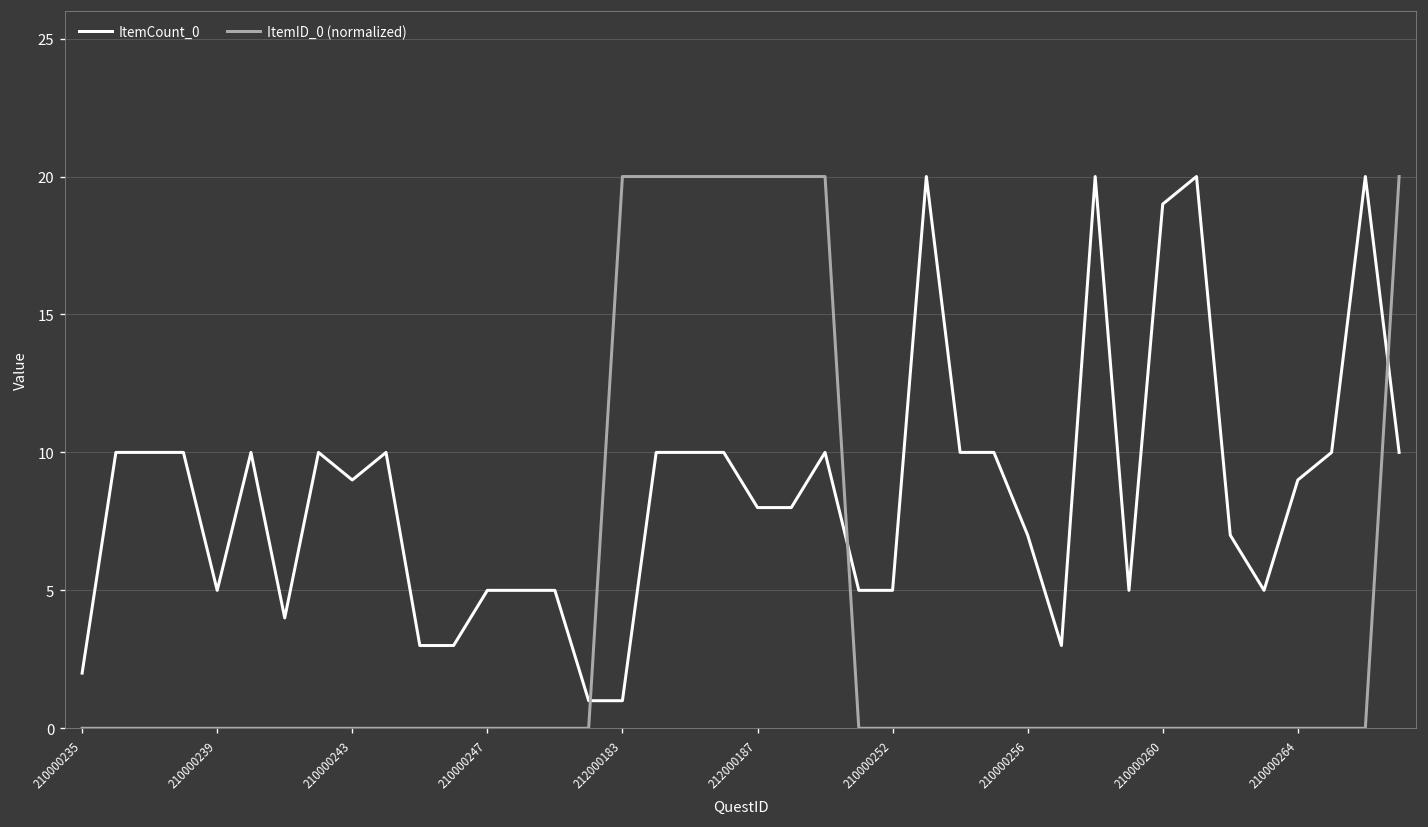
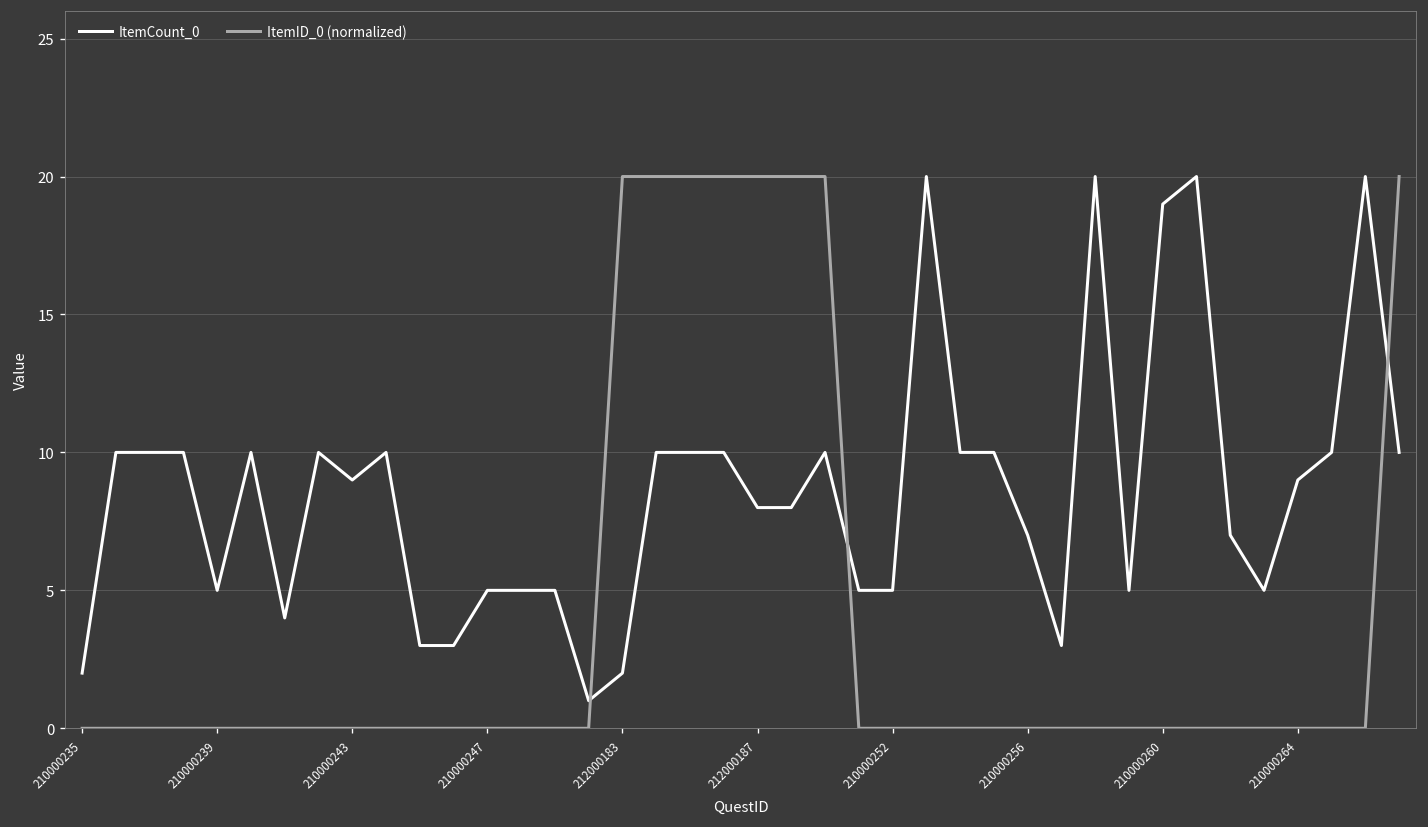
ItemCount_0, 212000183: 1 -> 2
